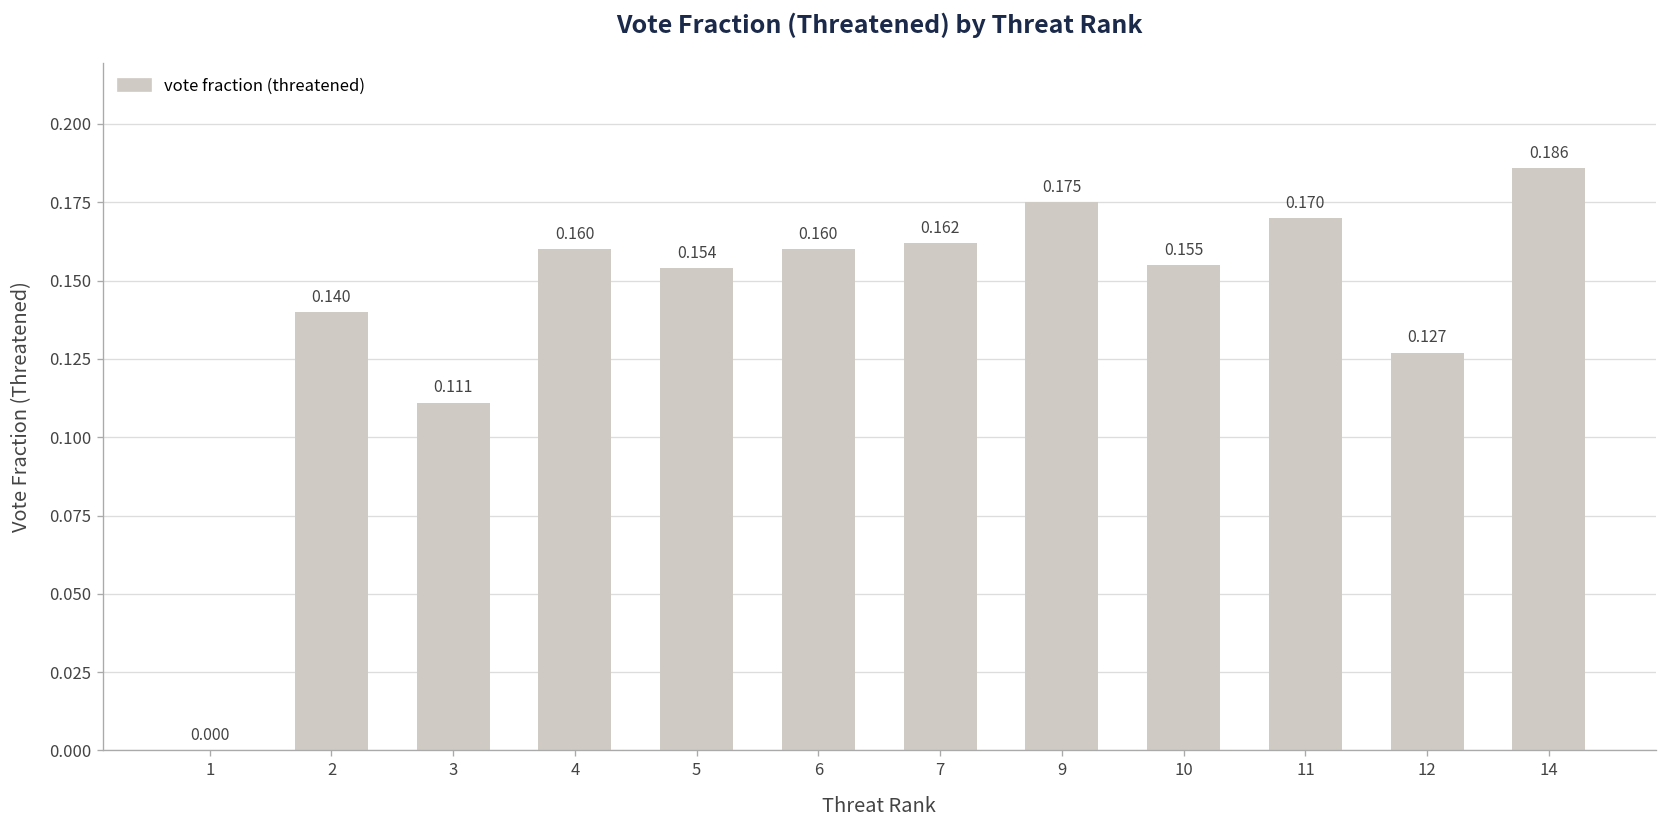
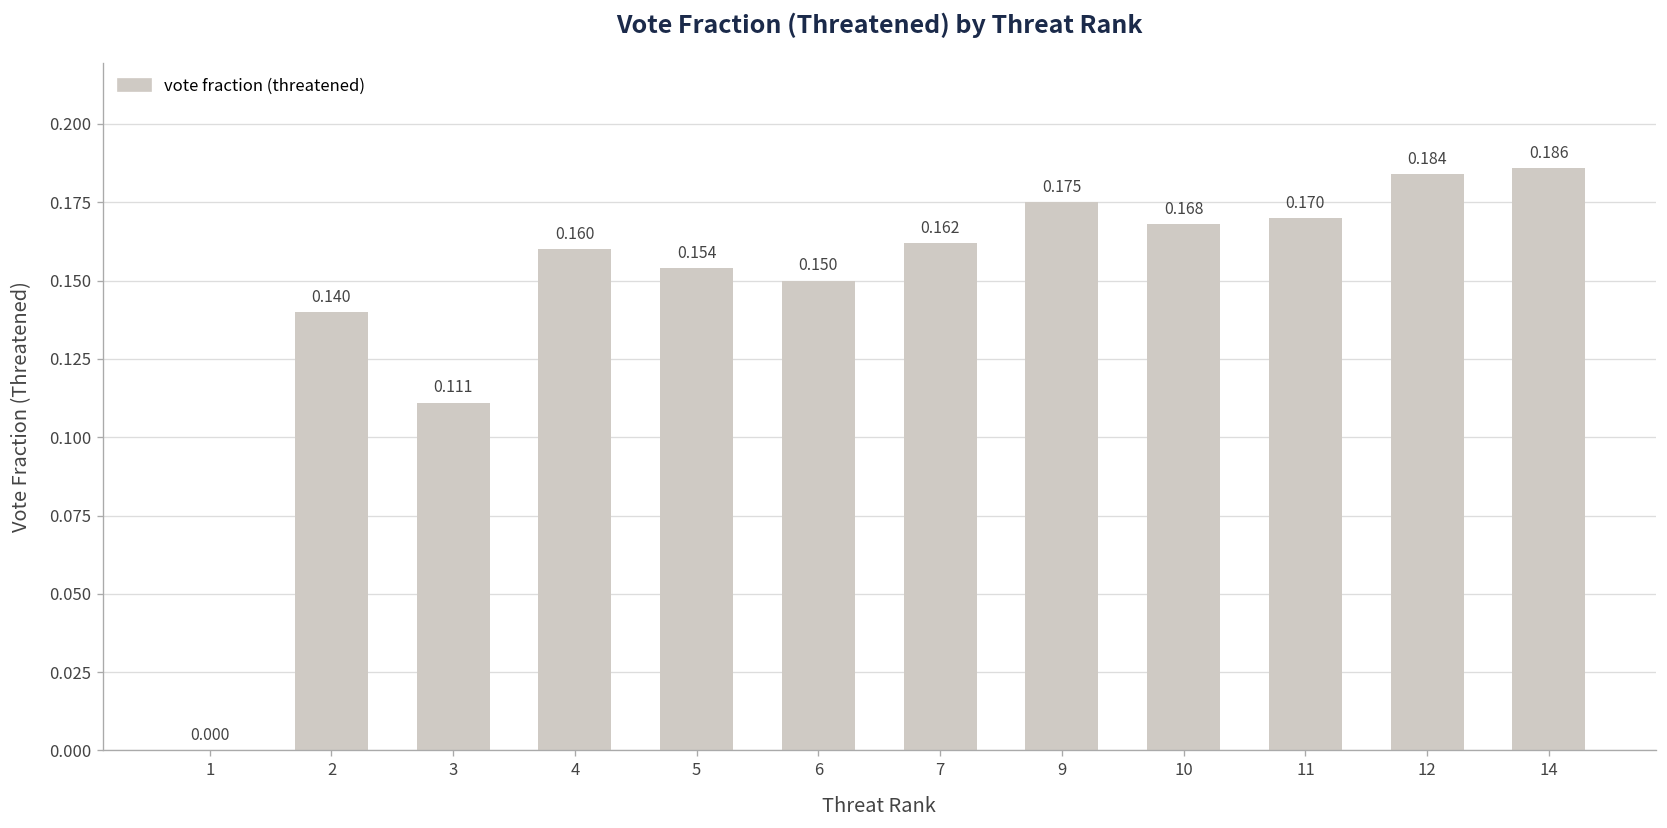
6: 0.160 -> 0.150
10: 0.155 -> 0.168
12: 0.127 -> 0.184
